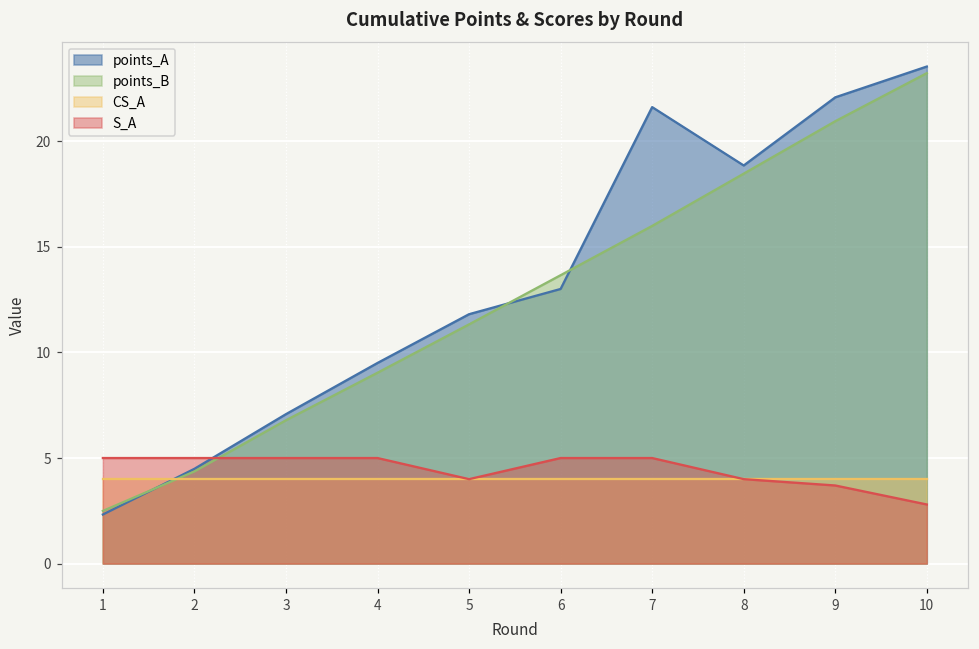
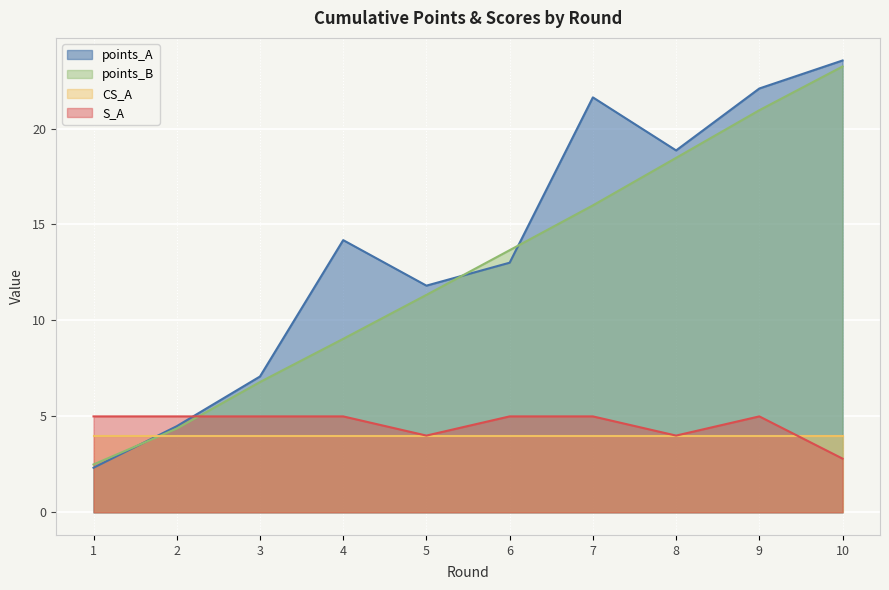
points_A, 4: 9.5 -> 14.2
S_A, 9: 3.7 -> 5.0
